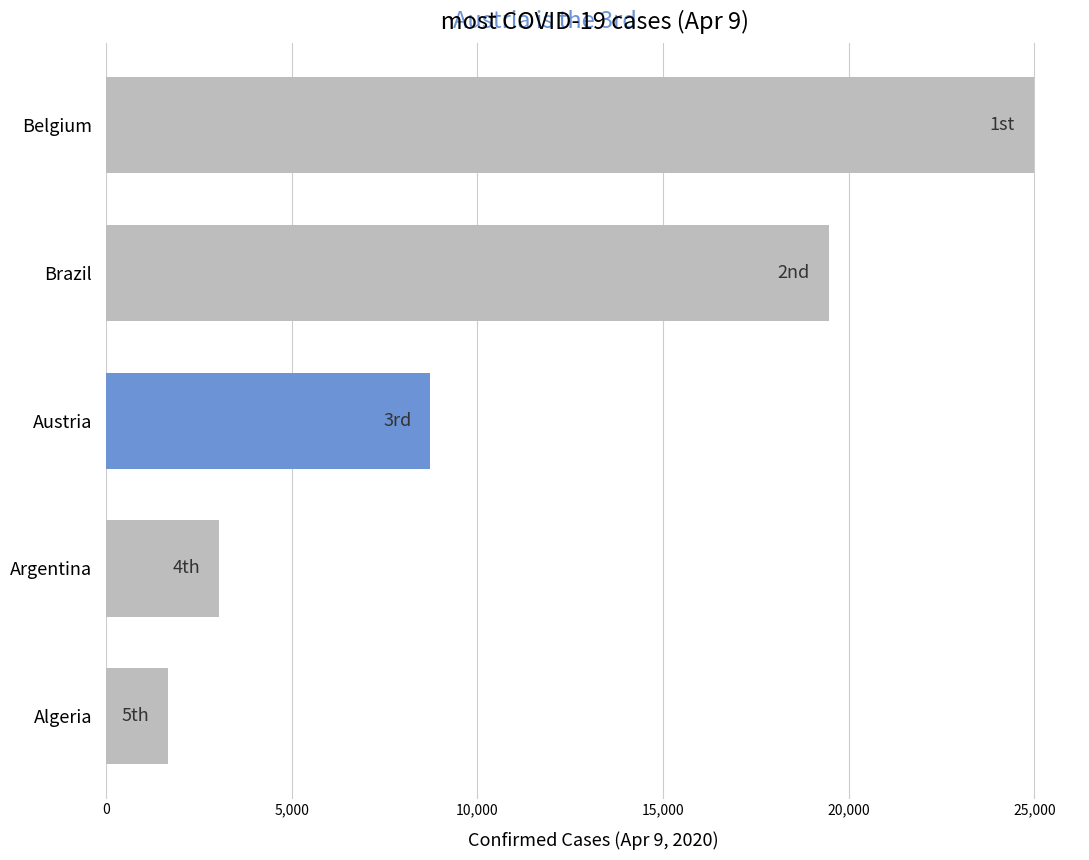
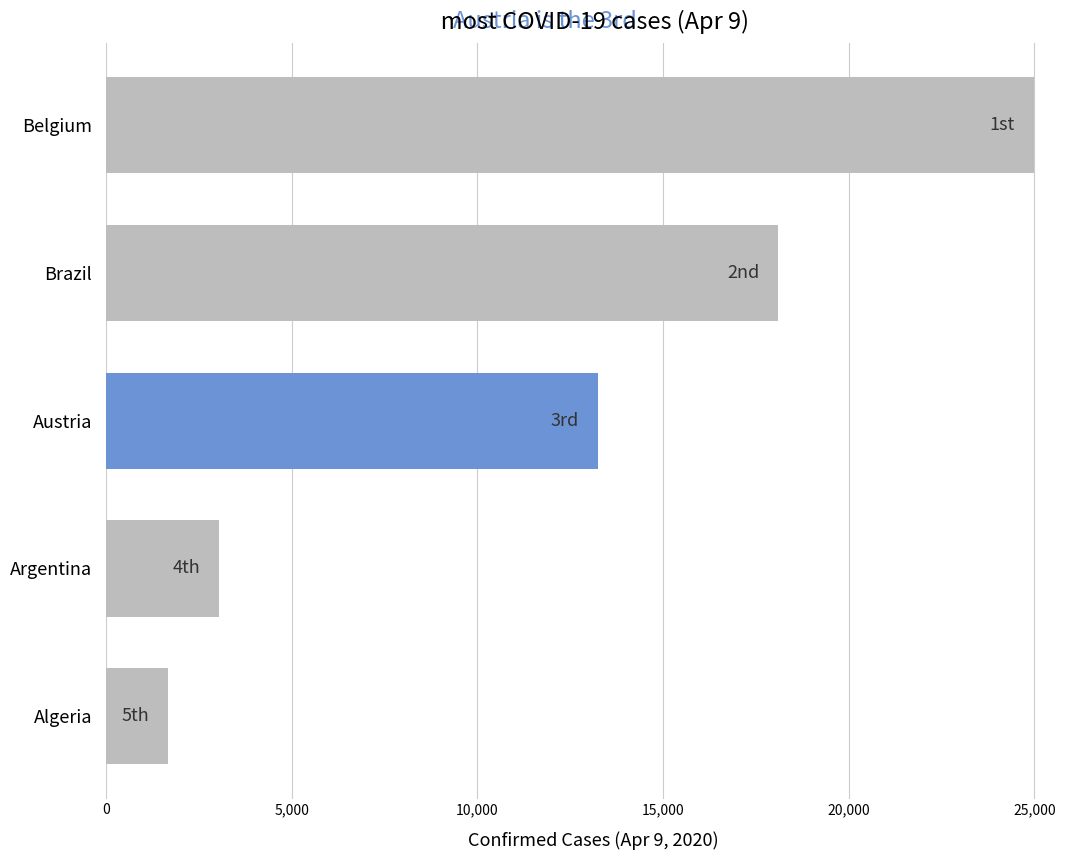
Brazil: 19,500 -> 18,100
Austria: 8,700 -> 13,200
